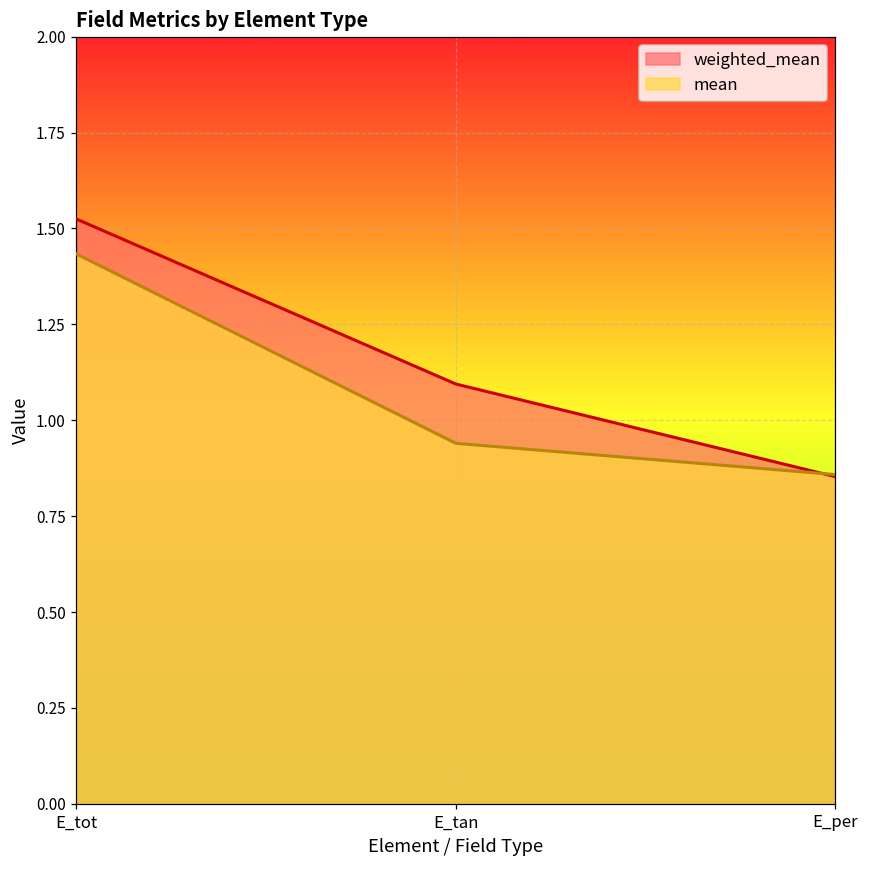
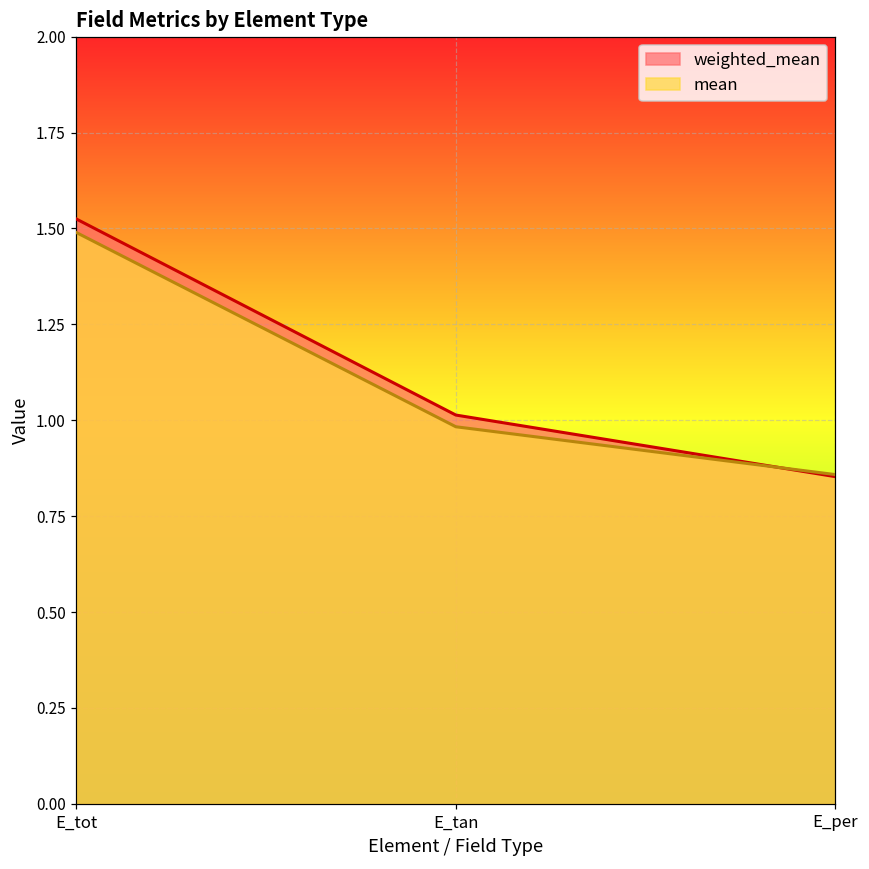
mean, E_tot: 1.43 -> 1.49
weighted_mean, E_tan: 1.09 -> 1.01
mean, E_tan: 0.94 -> 0.98
